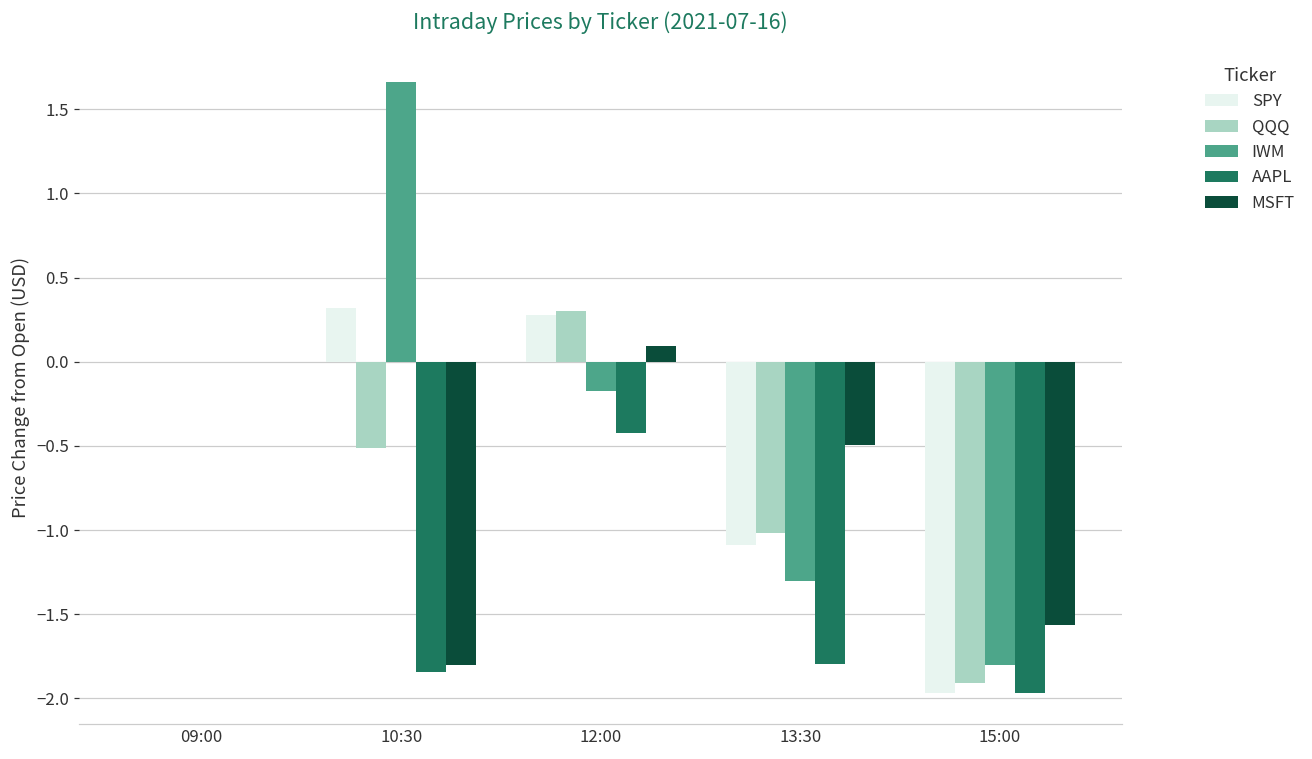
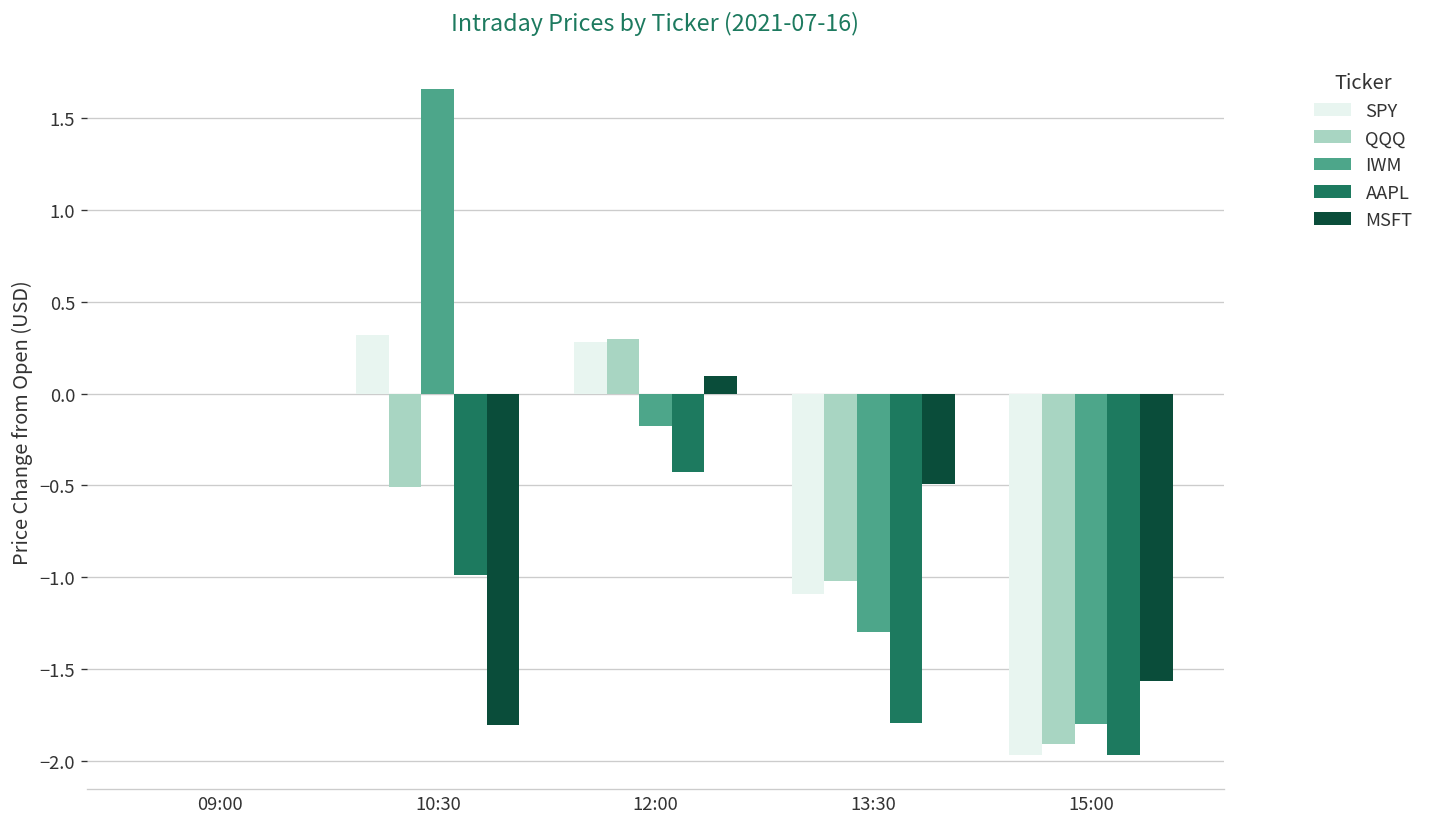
AAPL, 10:30: -1.84 -> -0.98
